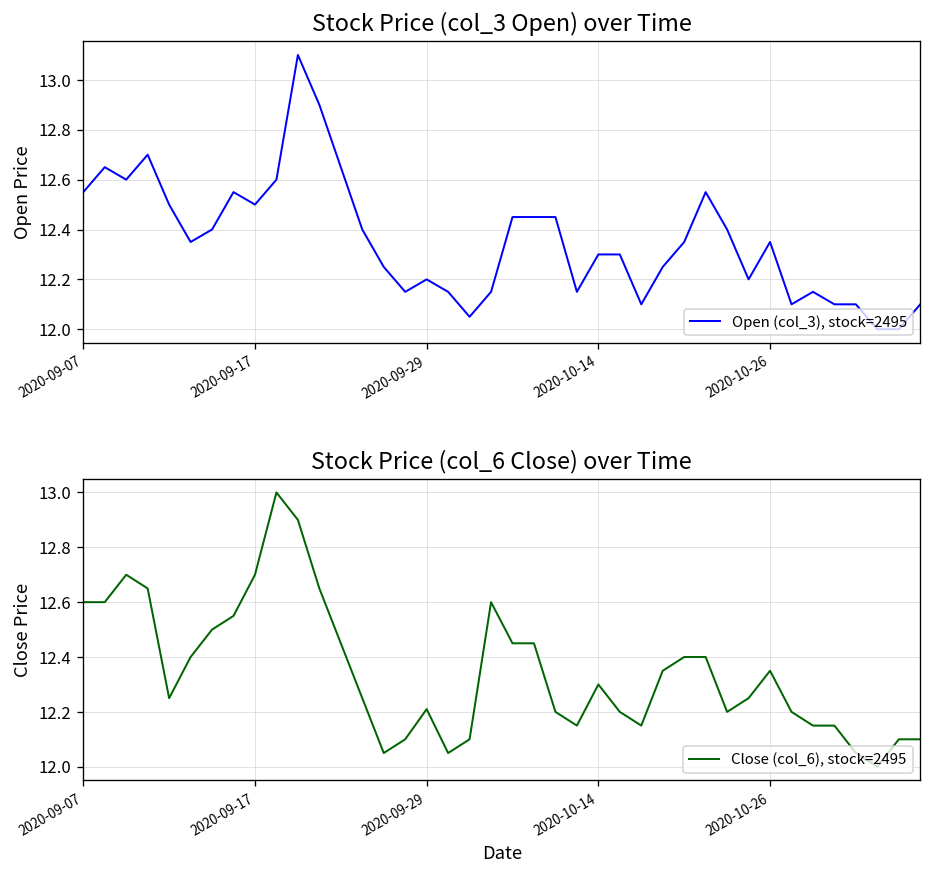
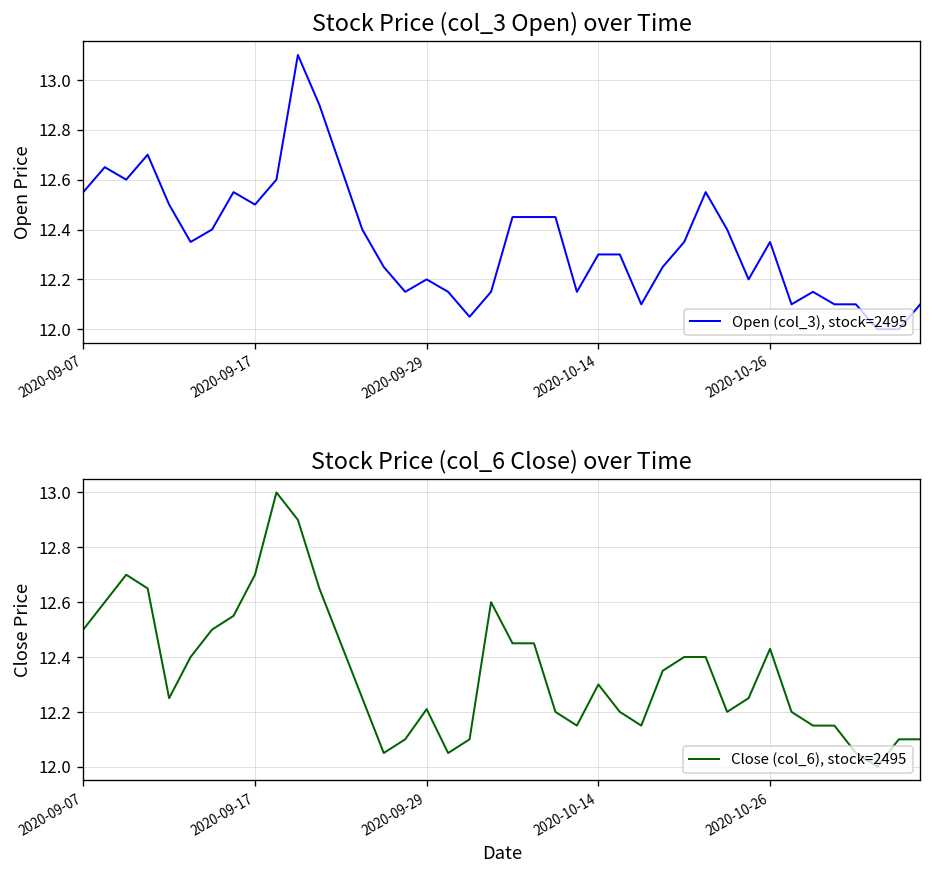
Stock Price (col_6 Close) over Time, 2020-09-07: 12.6 -> 12.5
Stock Price (col_6 Close) over Time, 2020-10-26: 12.35 -> 12.43
